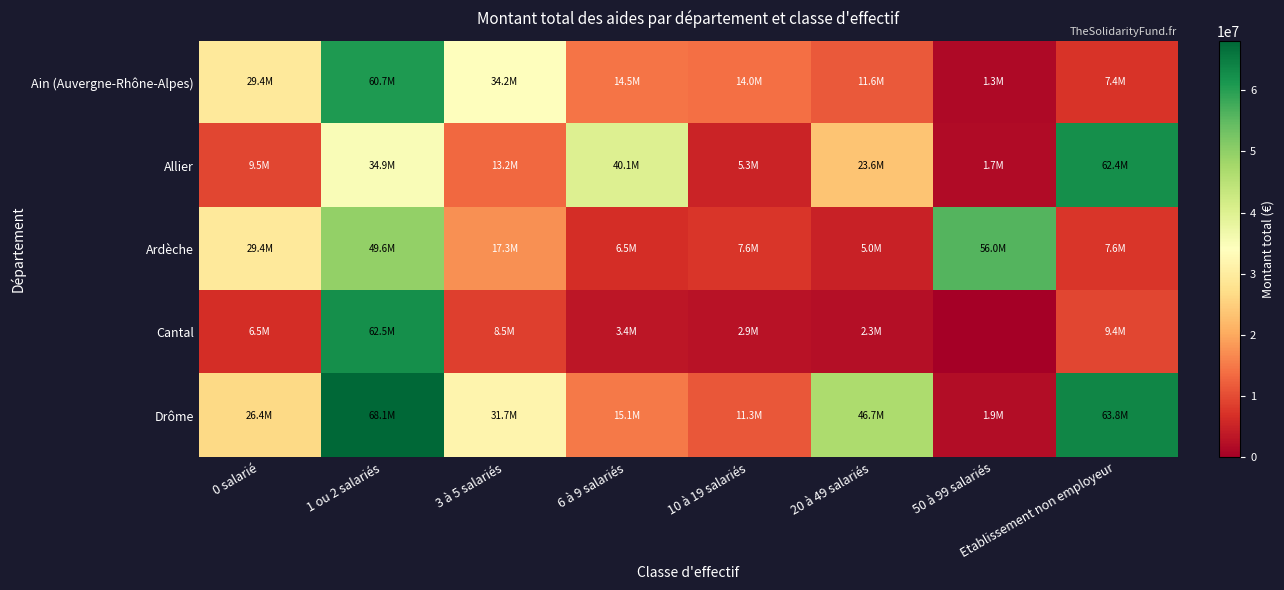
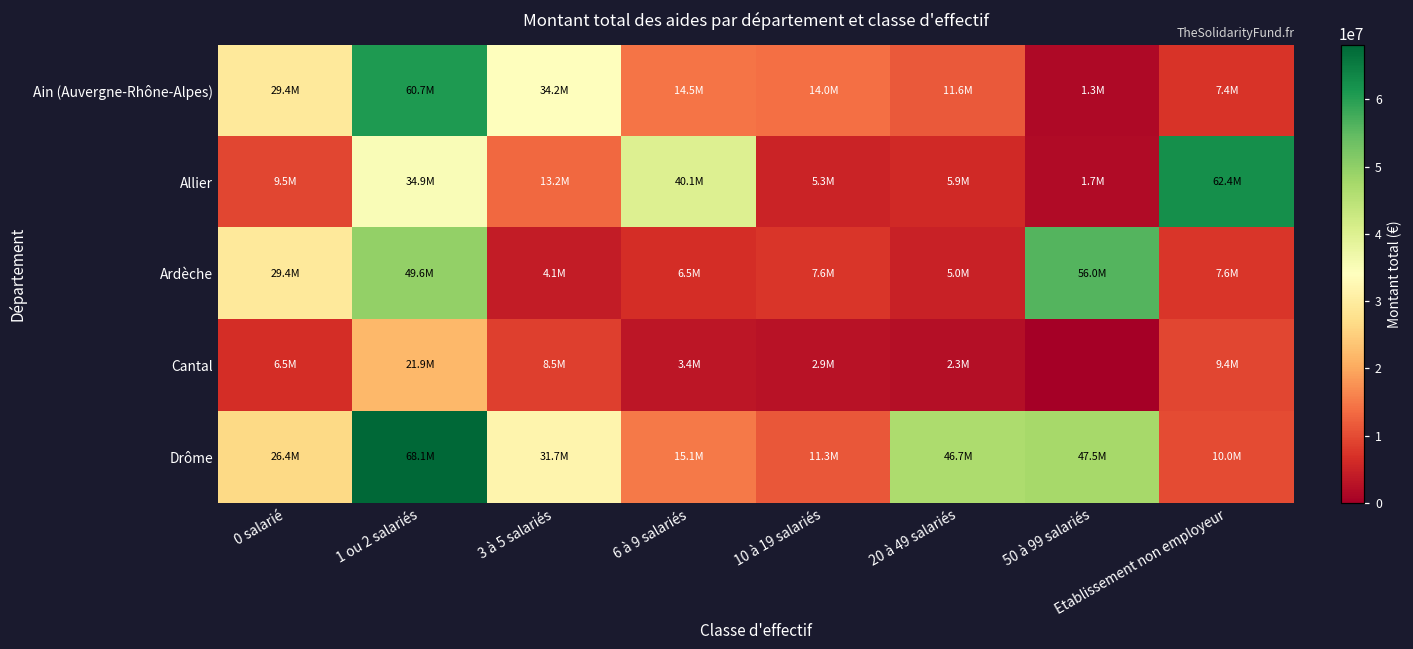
Allier, 20 à 49 salariés: 23.6M -> 5.9M
Ardèche, 3 à 5 salariés: 17.3M -> 4.1M
Cantal, 1 ou 2 salariés: 62.5M -> 21.9M
Drôme, 50 à 99 salariés: 1.9M -> 47.5M
Drôme, Etablissement non employeur: 63.8M -> 10.0M
